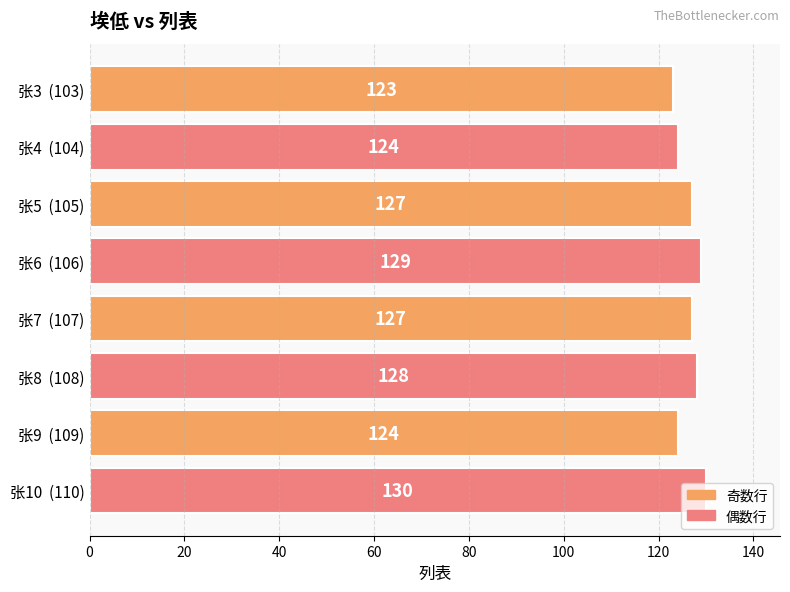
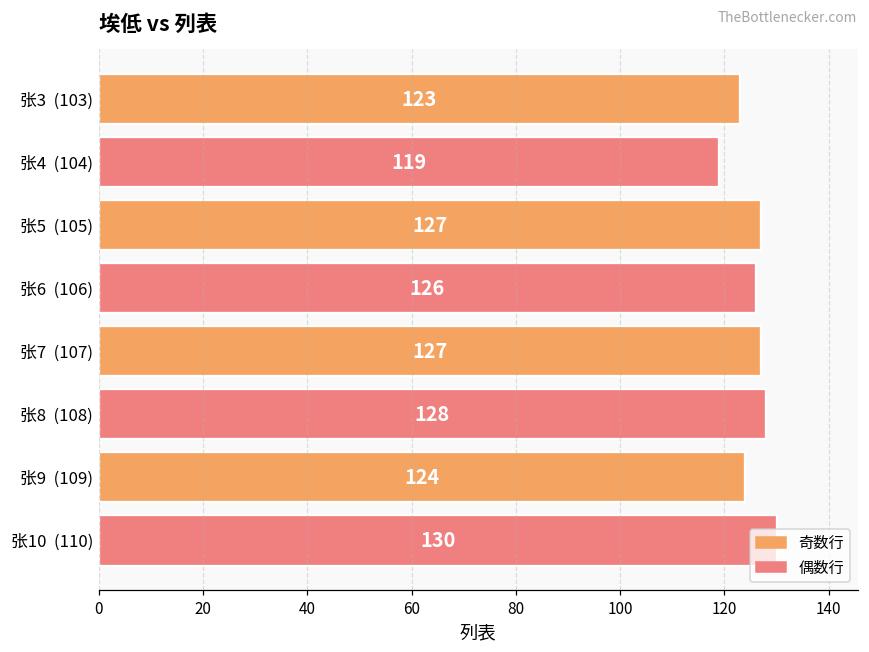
张4 (104): 124 -> 119
张6 (106): 129 -> 126
